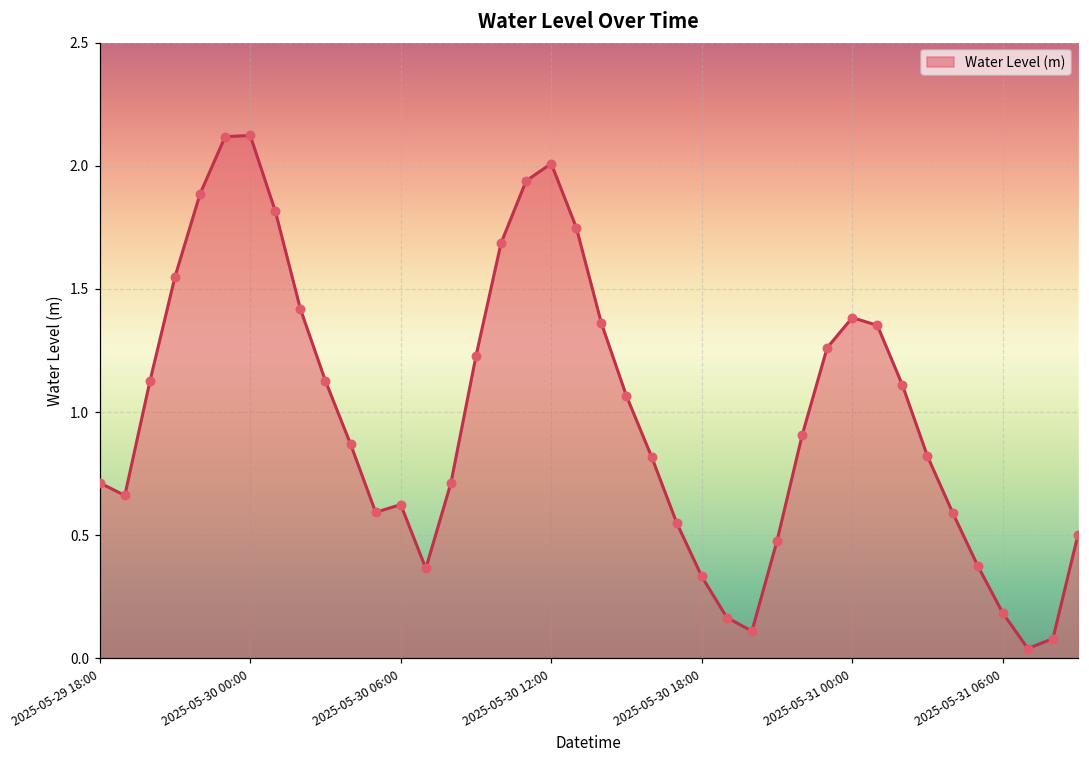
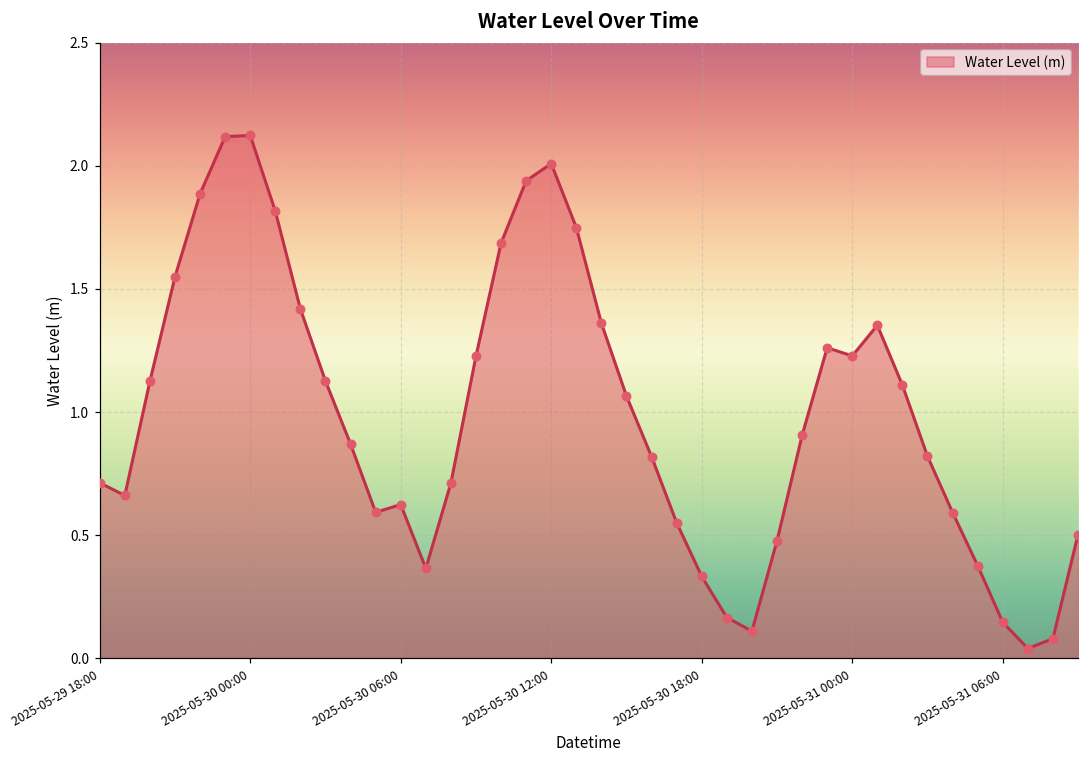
2025-05-31 00:00: 1.38 -> 1.23
2025-05-31 06:00: 0.18 -> 0.15
